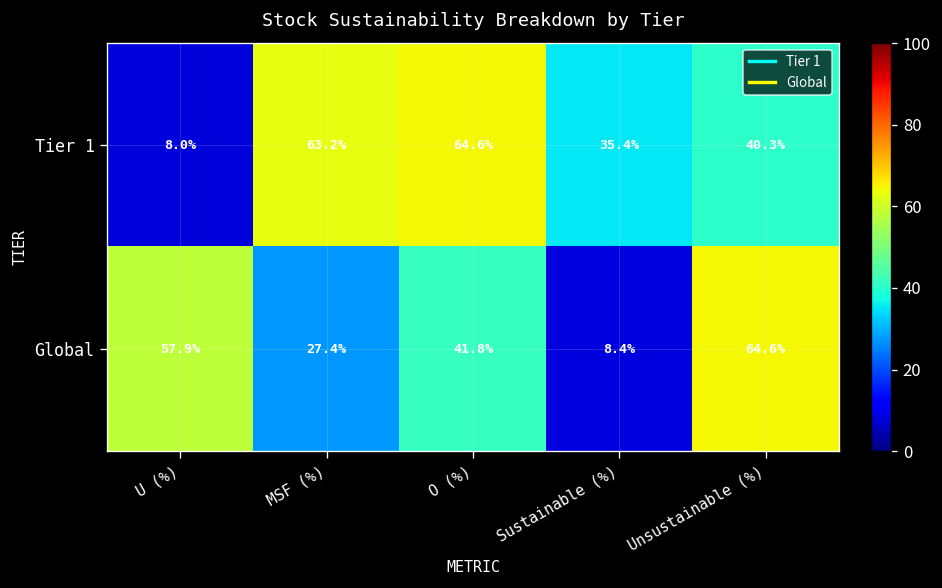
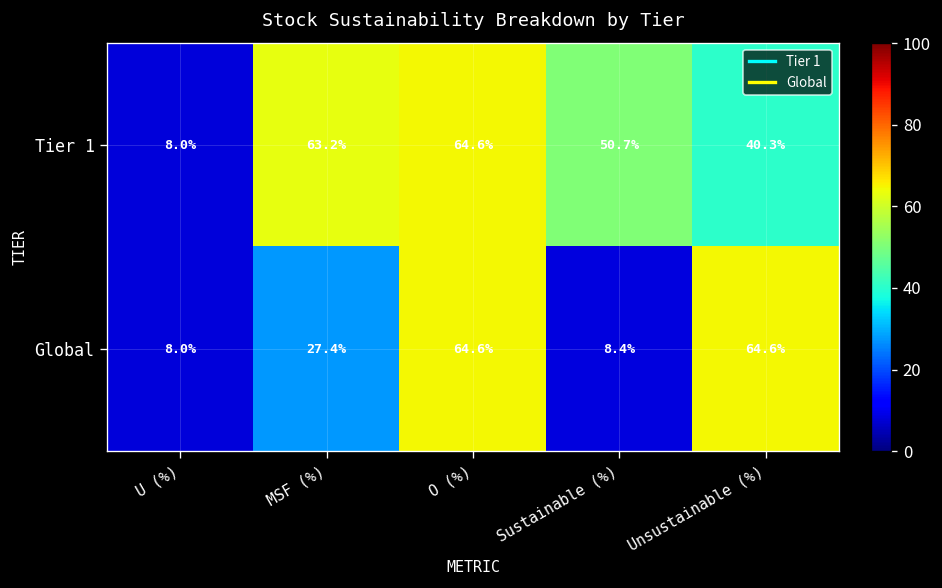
Tier 1, Sustainable (%): 35.4% -> 50.7%
Global, U (%): 57.9% -> 8.0%
Global, O (%): 41.8% -> 64.6%
